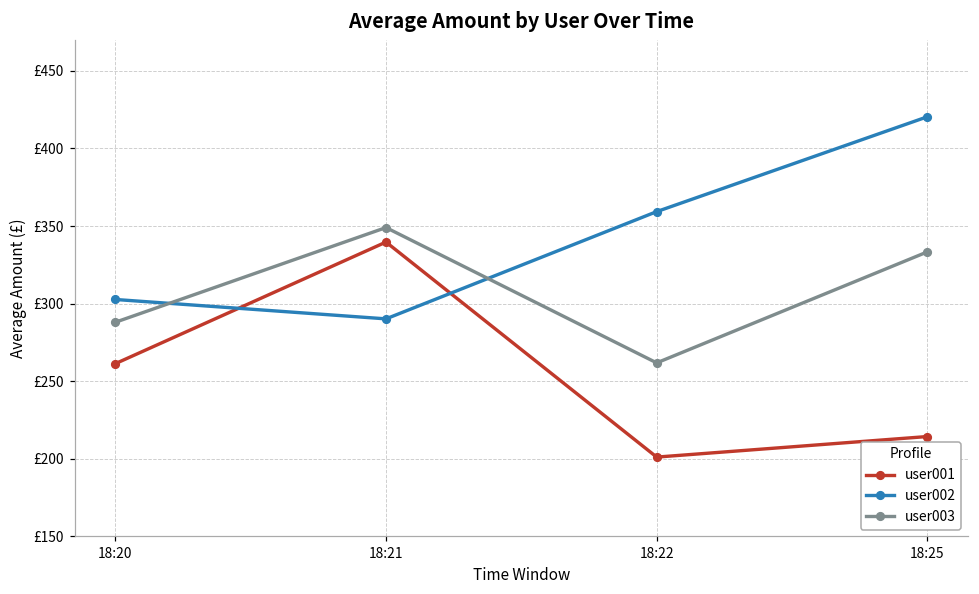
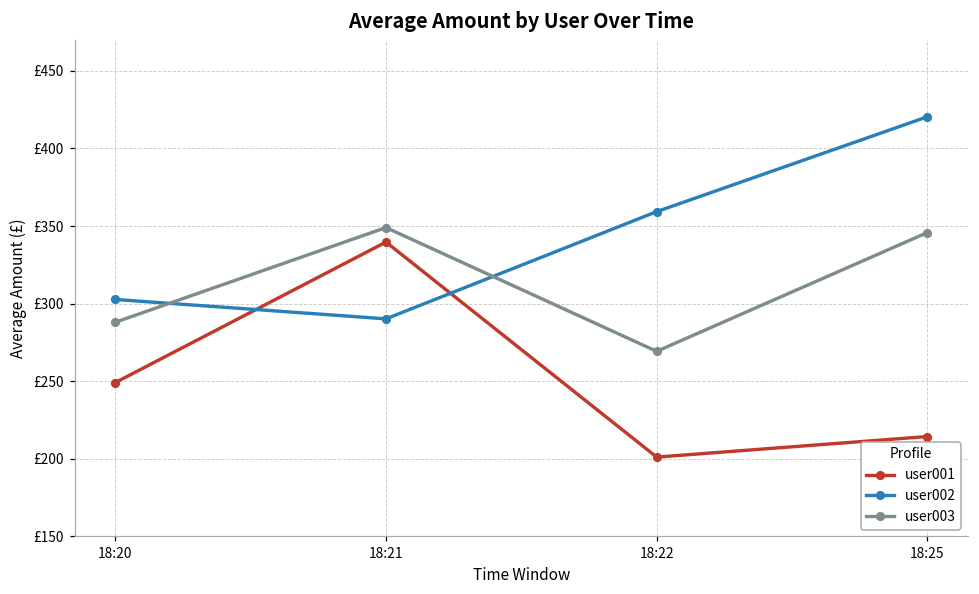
user001, 18:20: £261 -> £249
user003, 18:22: £262 -> £269
user003, 18:25: £333 -> £346
